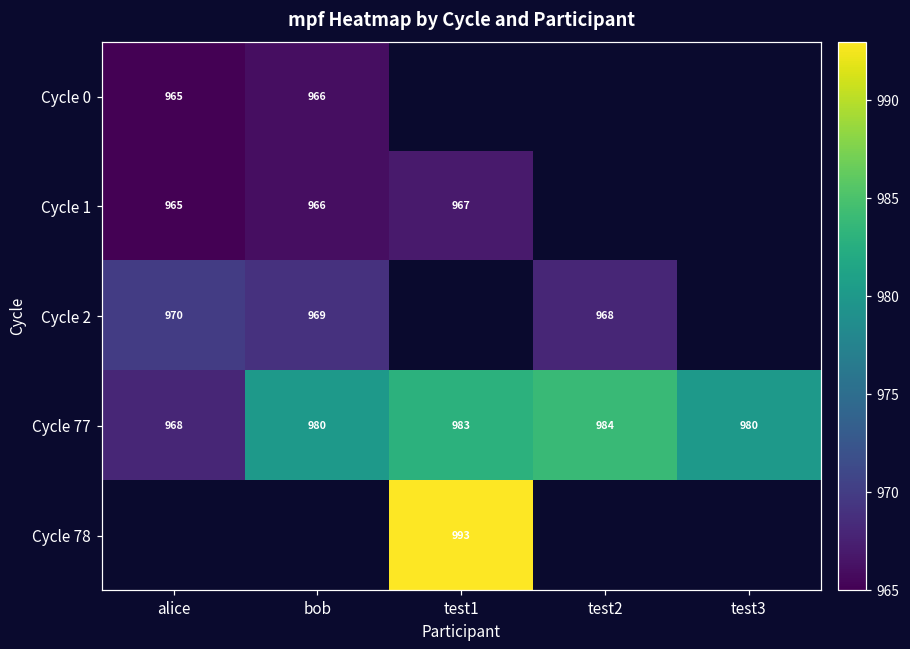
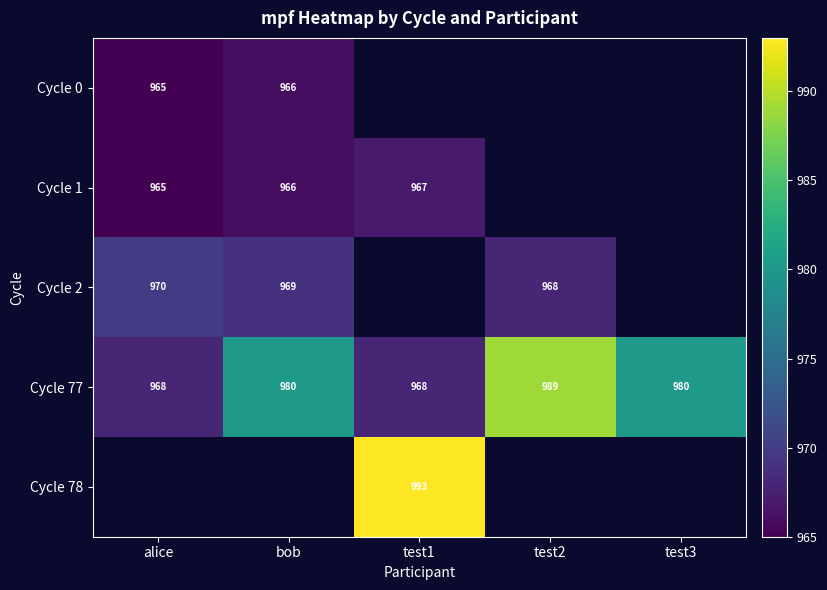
Cycle 77, test1: 983 -> 968
Cycle 77, test2: 984 -> 989
